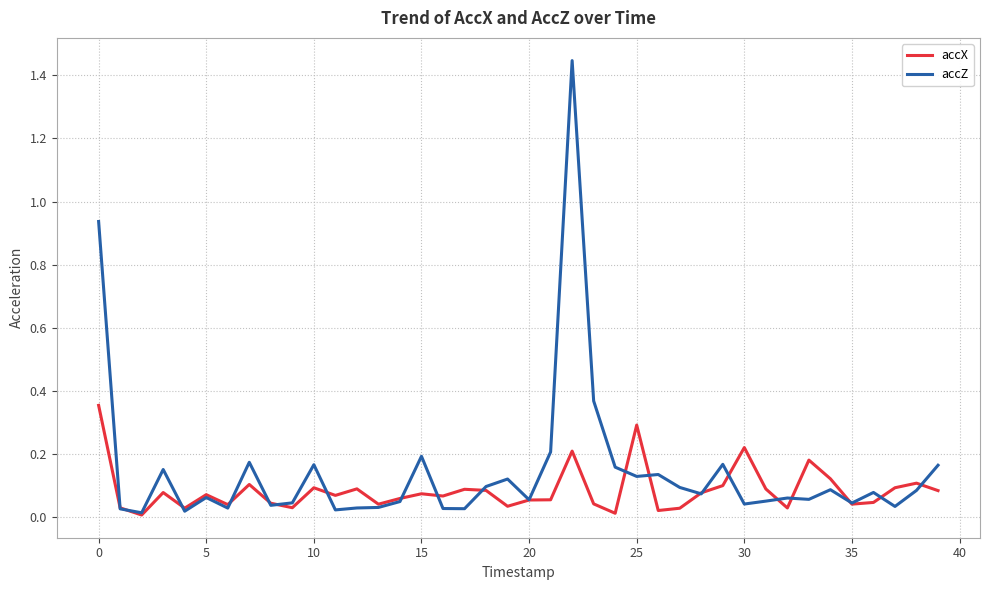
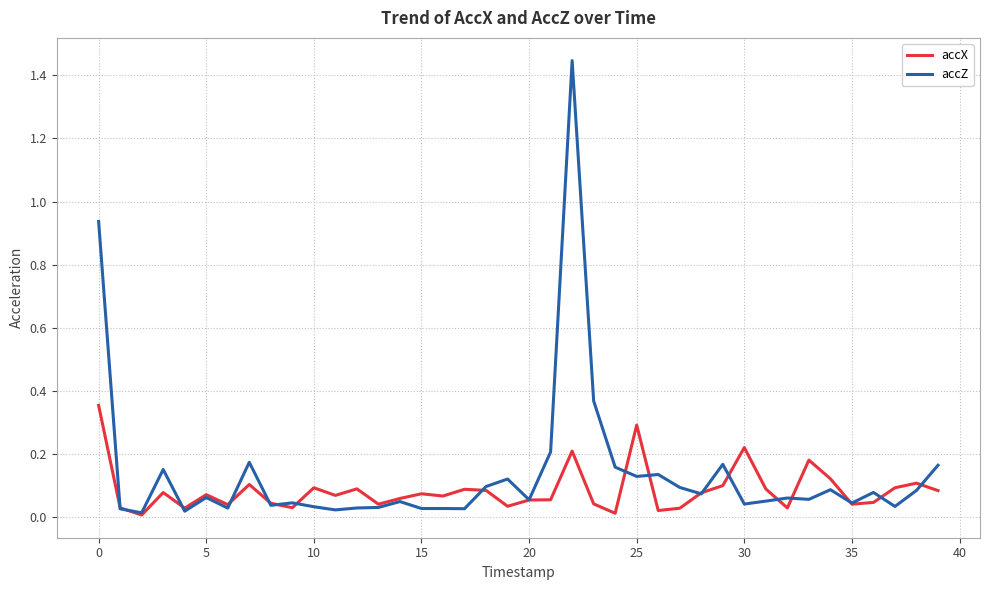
accZ, 10: 0.17 -> 0.03
accZ, 15: 0.19 -> 0.03
